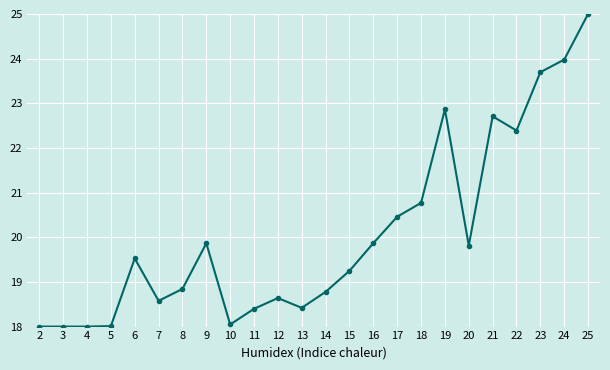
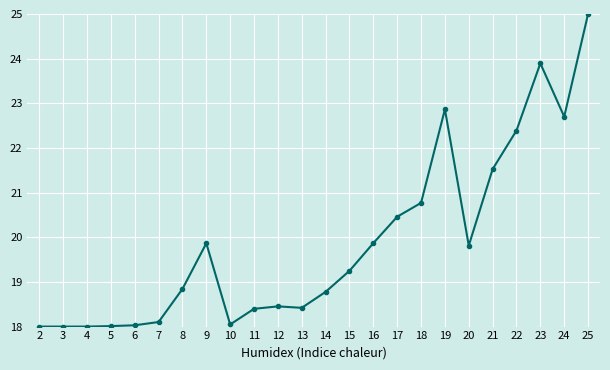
6: 19.5 -> 18.0
7: 18.6 -> 18.1
12: 18.6 -> 18.5
21: 22.7 -> 21.5
23: 23.7 -> 23.9
24: 24.0 -> 22.7
